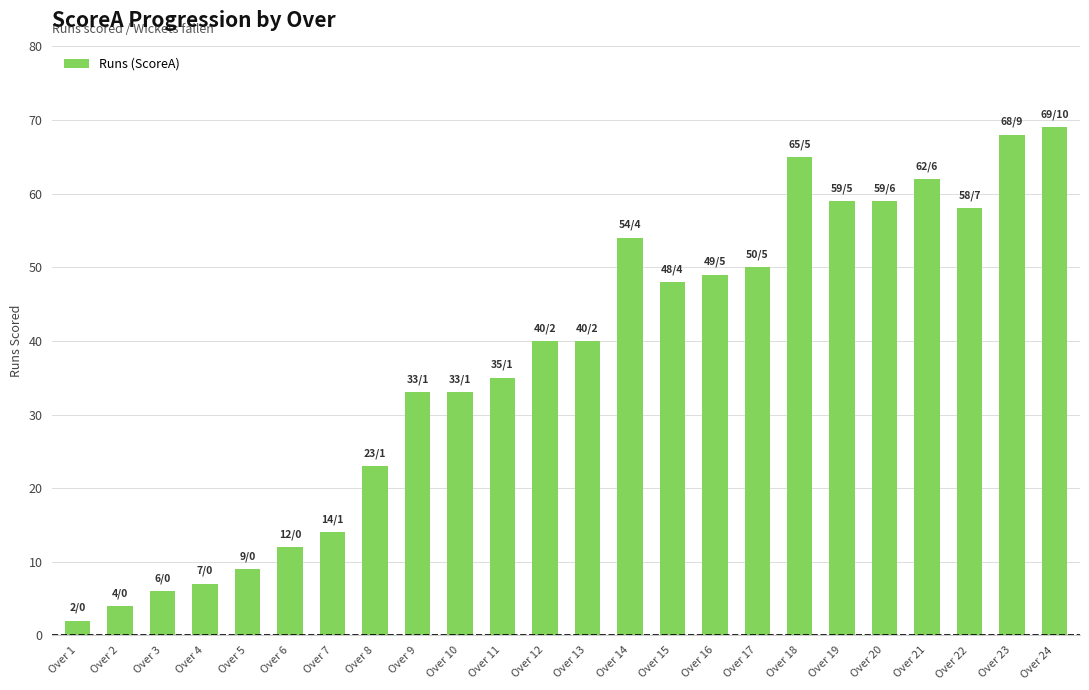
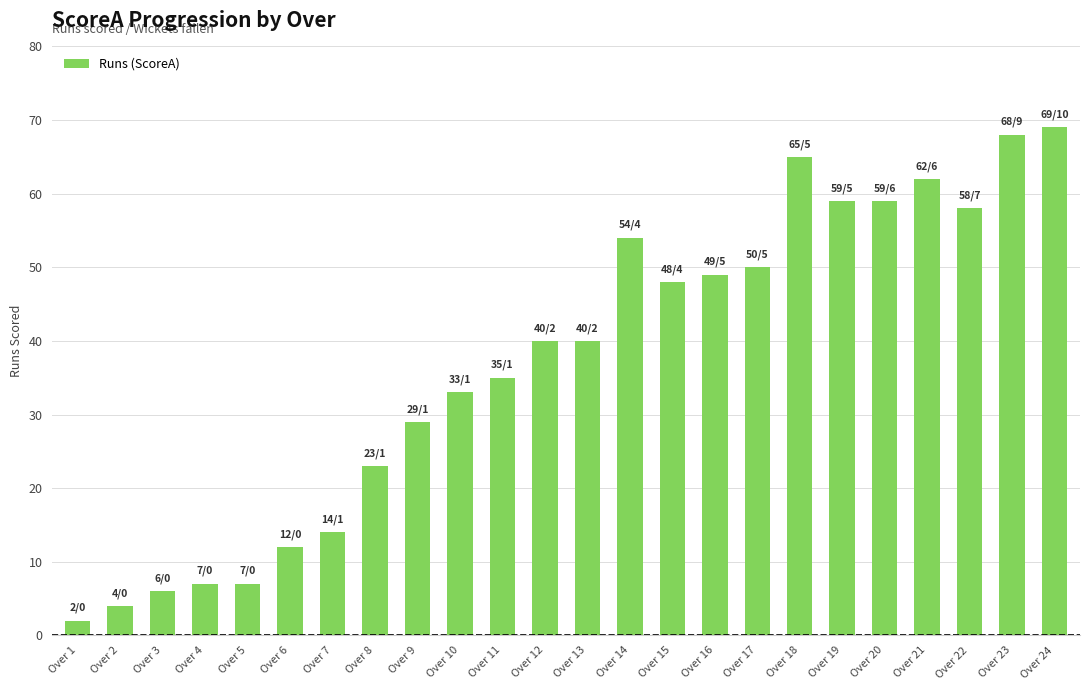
Over 5: 9 -> 7
Over 9: 33 -> 29
